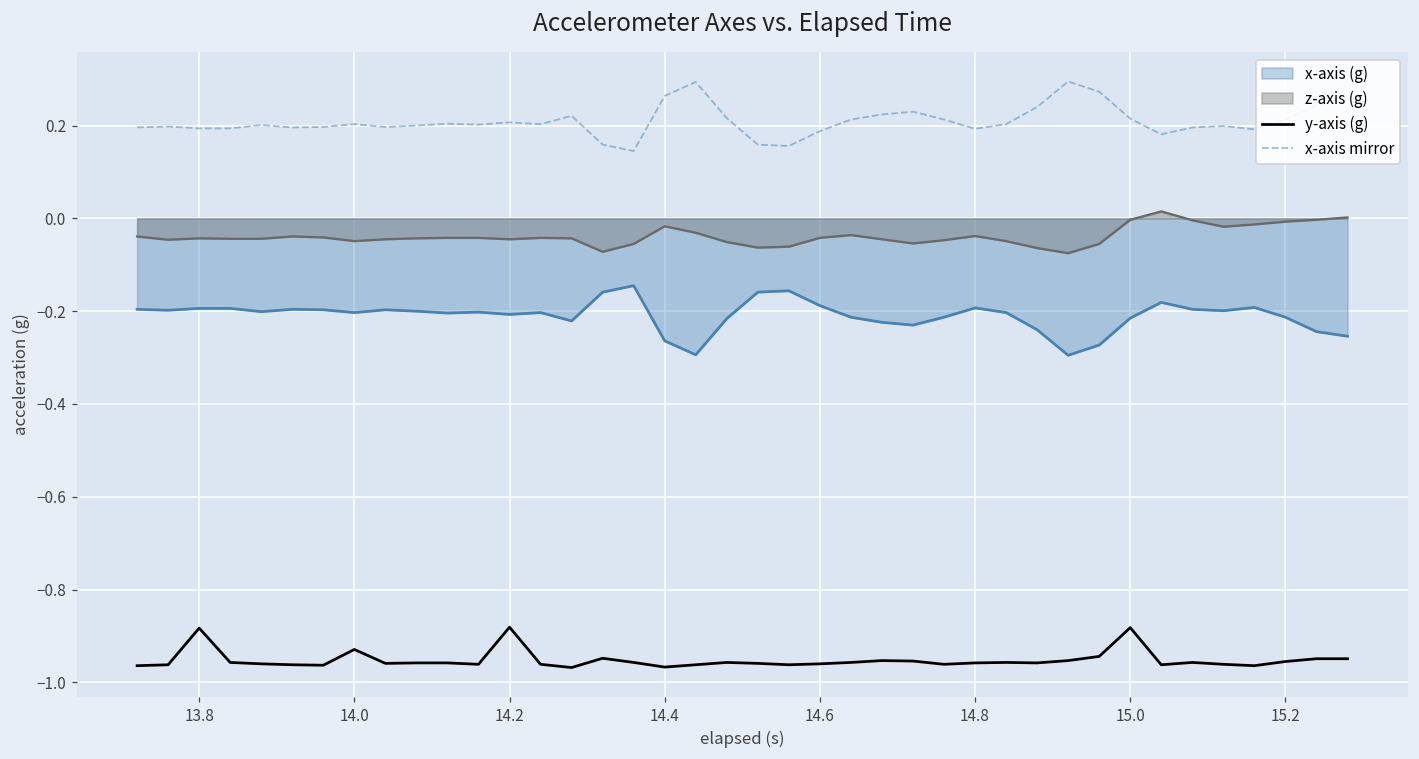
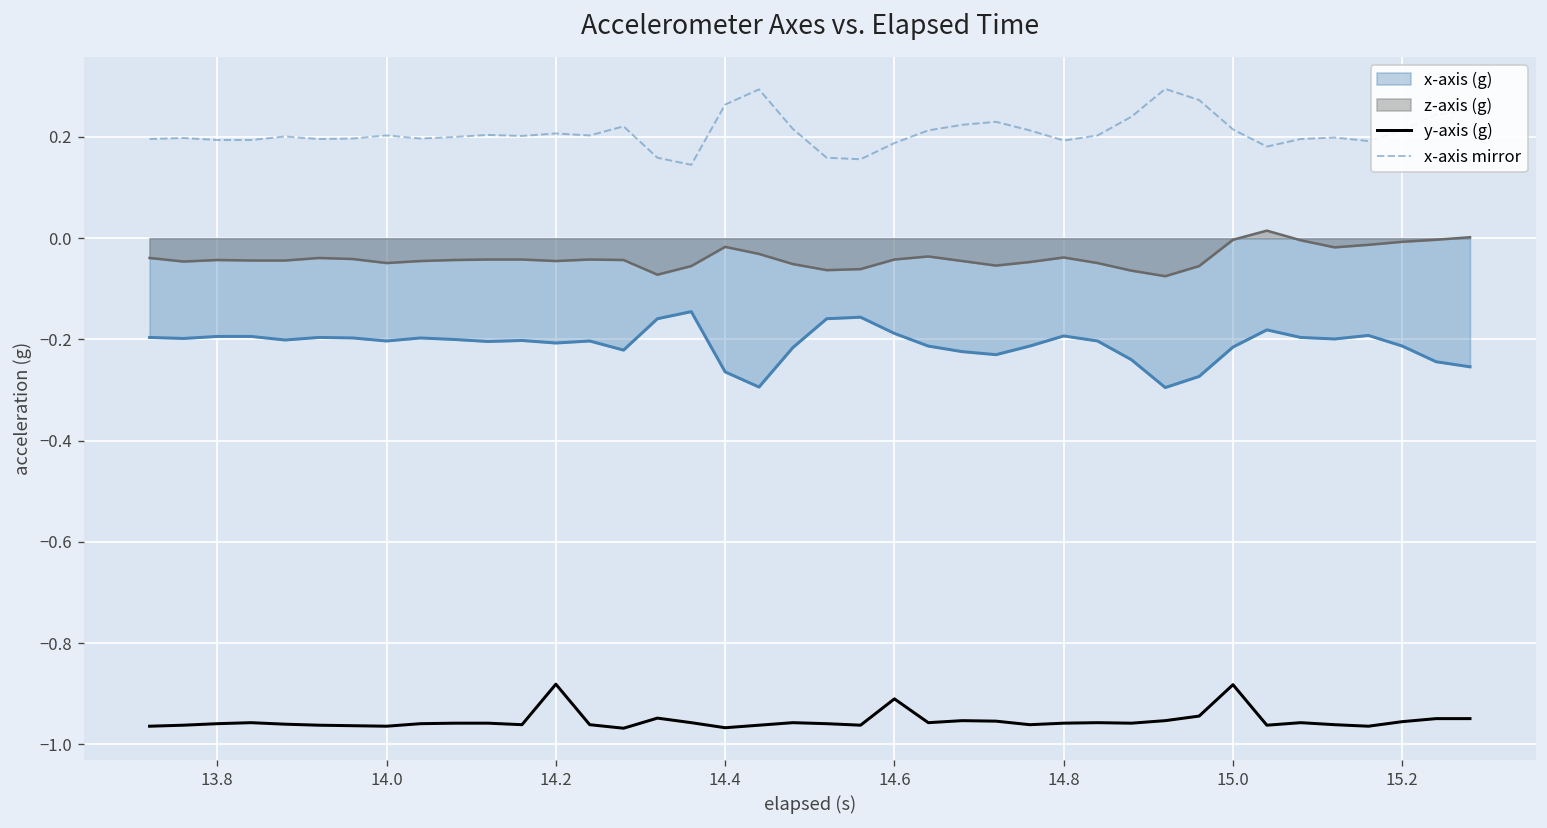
y-axis (g), 13.8: -0.88 -> -0.96
y-axis (g), 14.0: -0.93 -> -0.96
y-axis (g), 14.6: -0.96 -> -0.91
